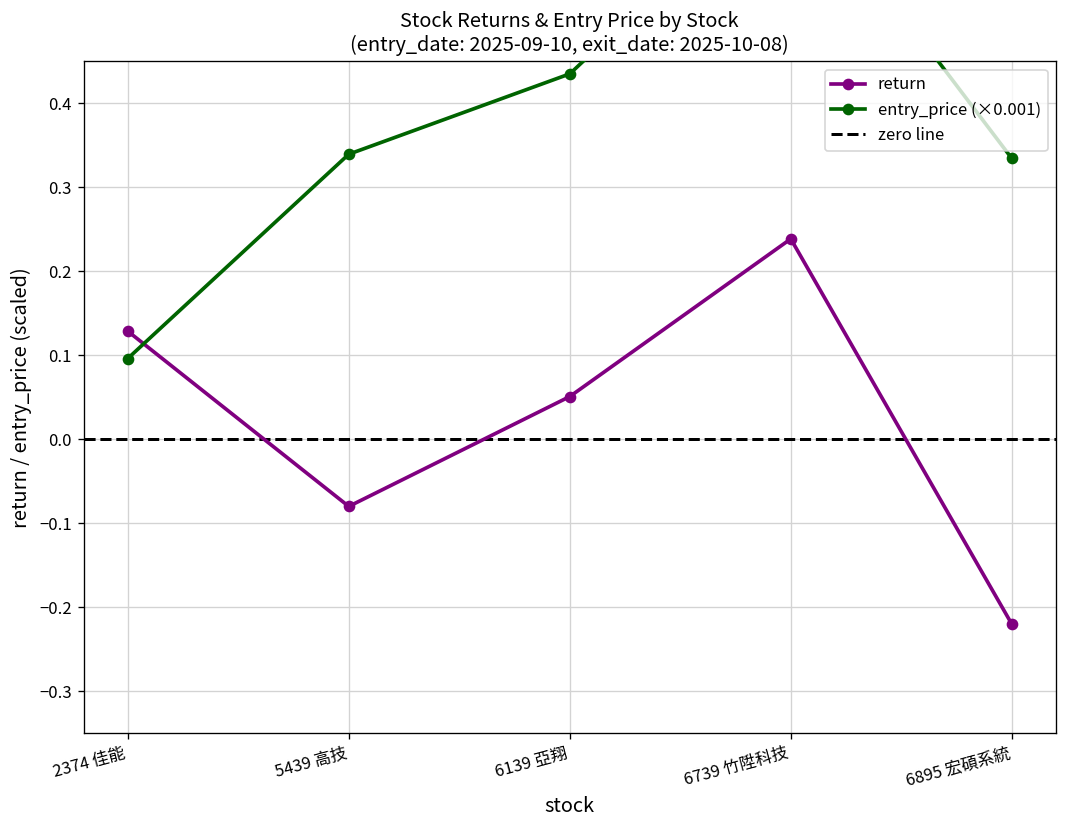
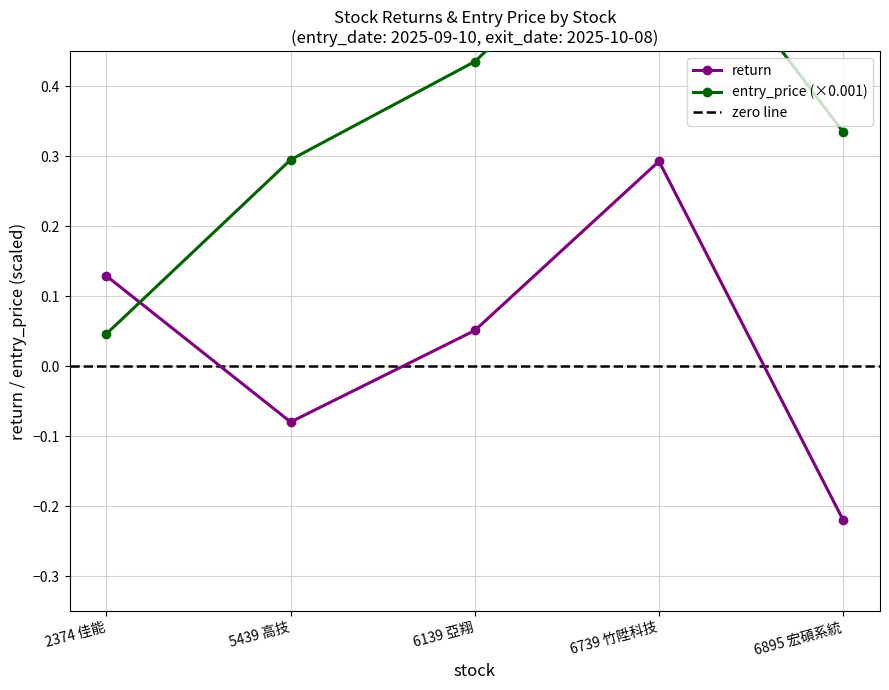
entry_price (×0.001), 2374 佳能: 0.10 -> 0.05
entry_price (×0.001), 5439 高技: 0.34 -> 0.29
return, 6739 竹陞科技: 0.24 -> 0.29
